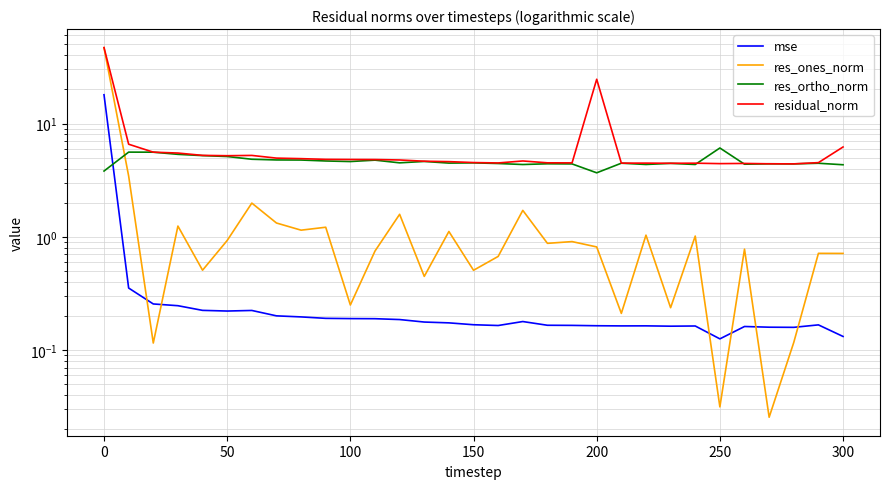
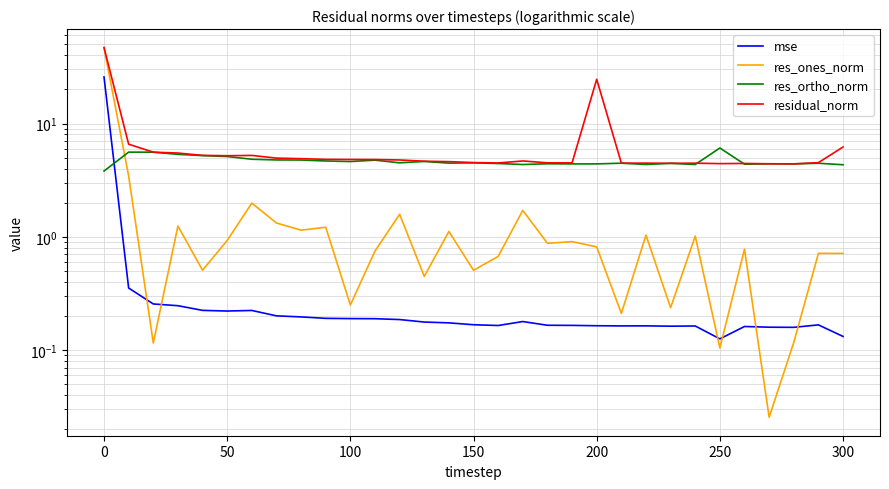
mse, 0: 18 -> 26
res_ortho_norm, 200: 3.7 -> 4.4
res_ones_norm, 250: 0.032 -> 0.10
